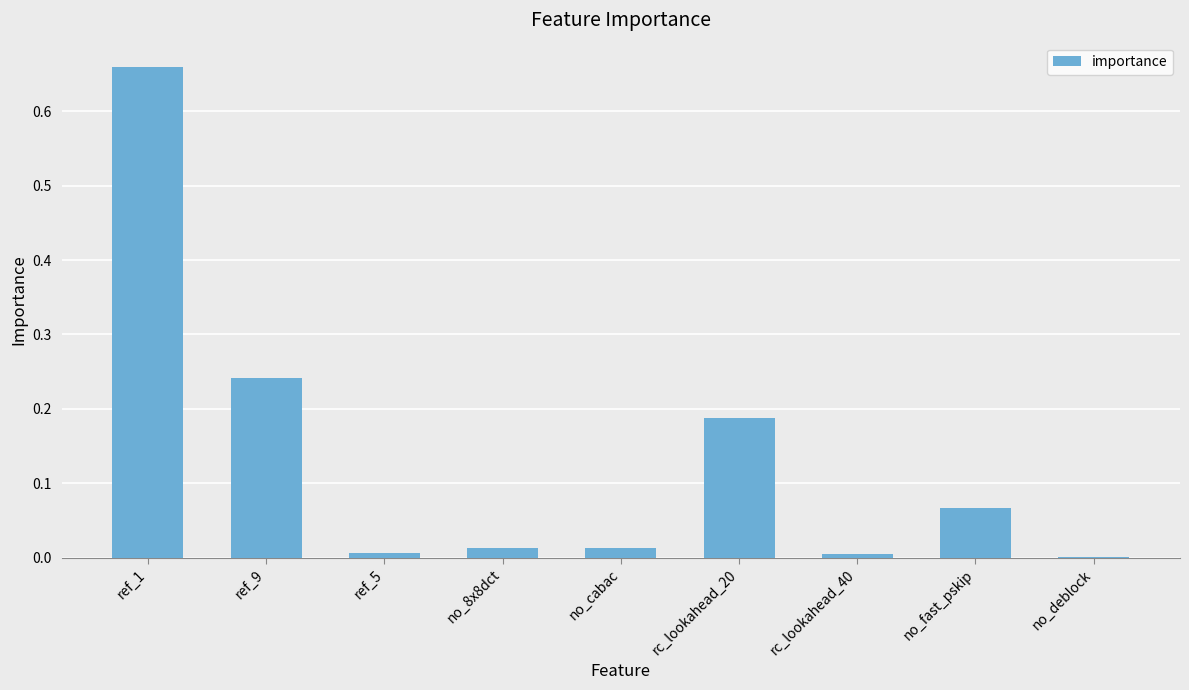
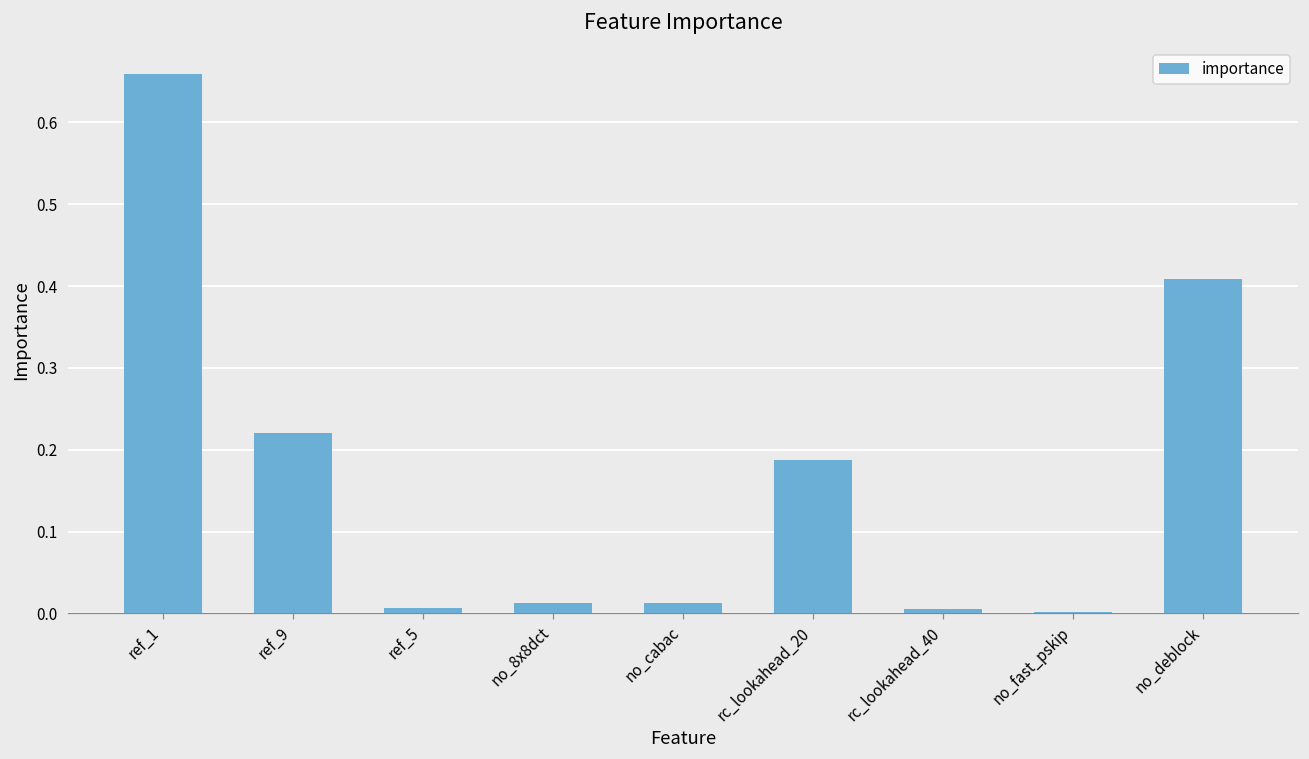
ref_9: 0.24 -> 0.22
no_fast_pskip: 0.07 -> 0.00
no_deblock: 0.00 -> 0.41
